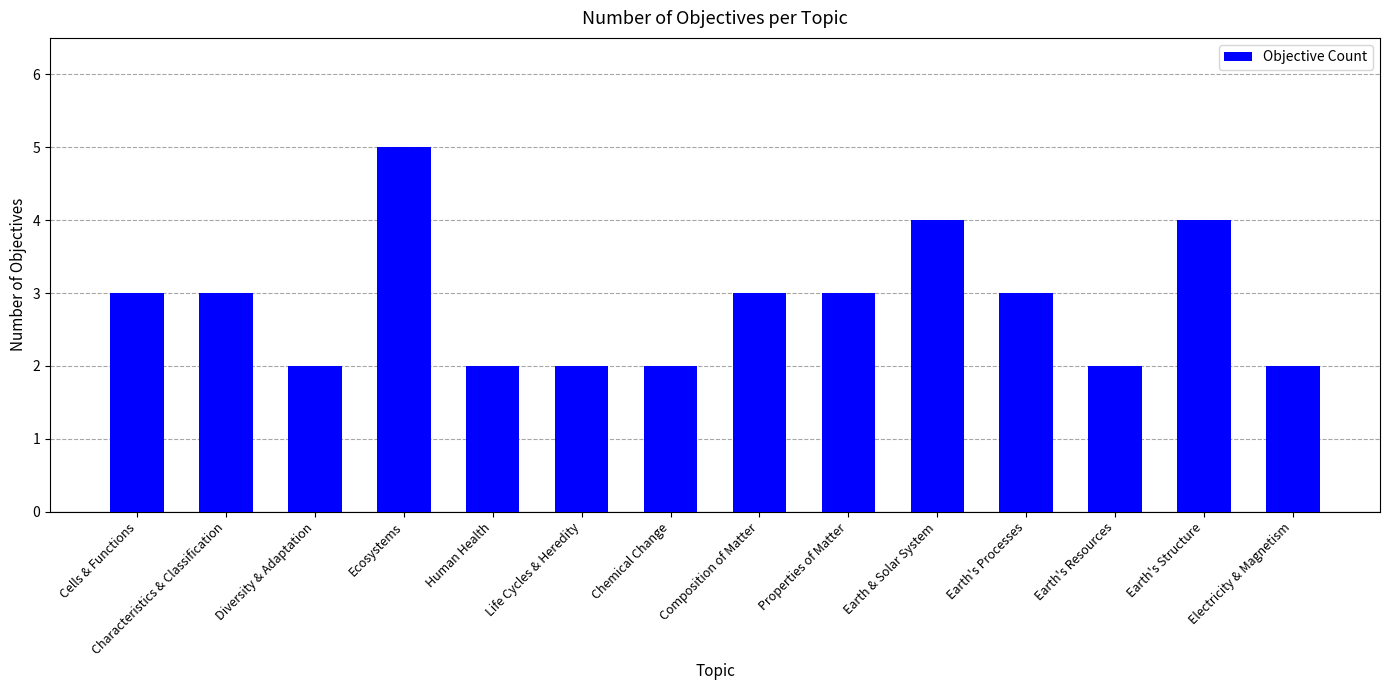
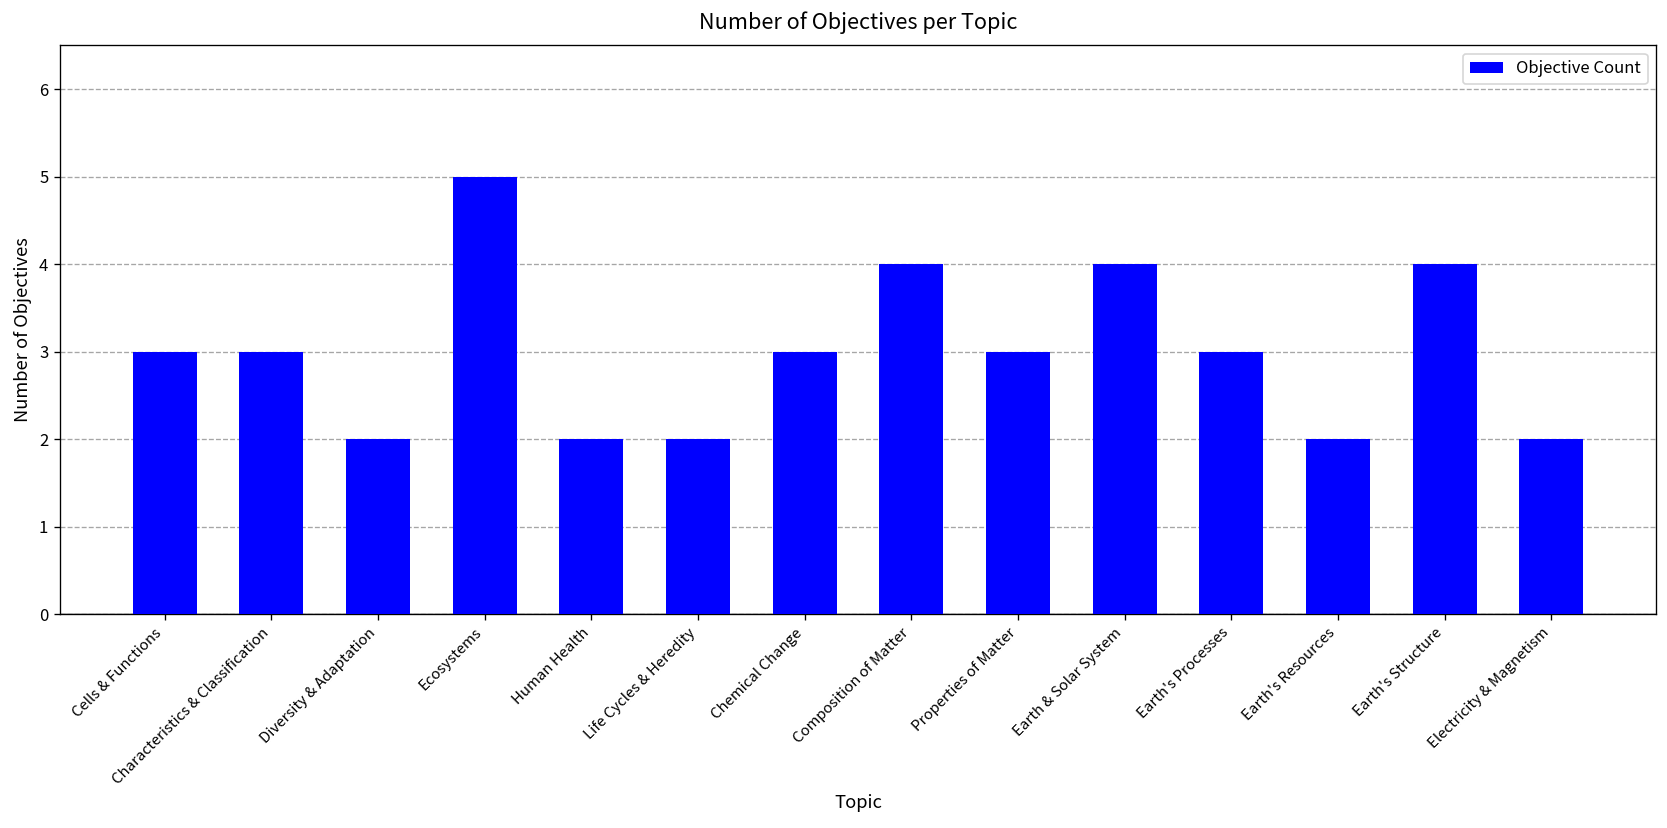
Chemical Change: 2 -> 3
Composition of Matter: 3 -> 4
